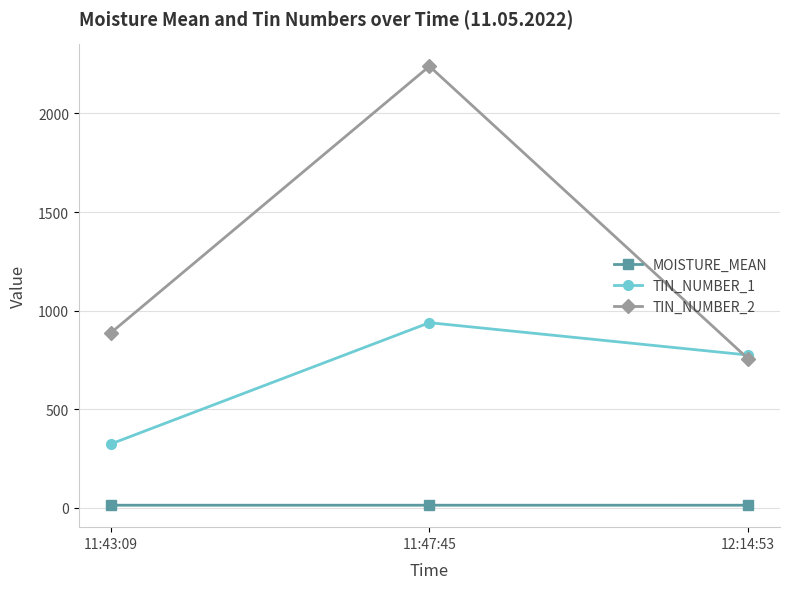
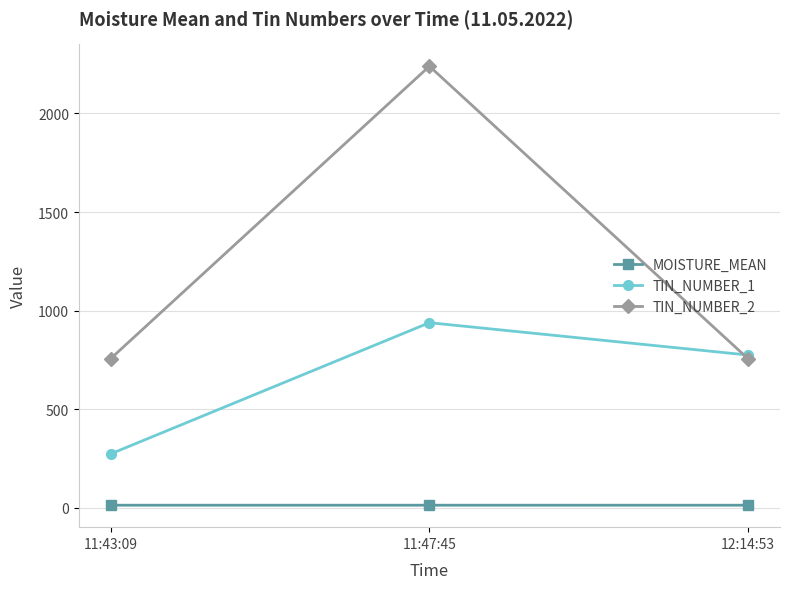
TIN_NUMBER_1, 11:43:09: 320 -> 270
TIN_NUMBER_2, 11:43:09: 890 -> 760
